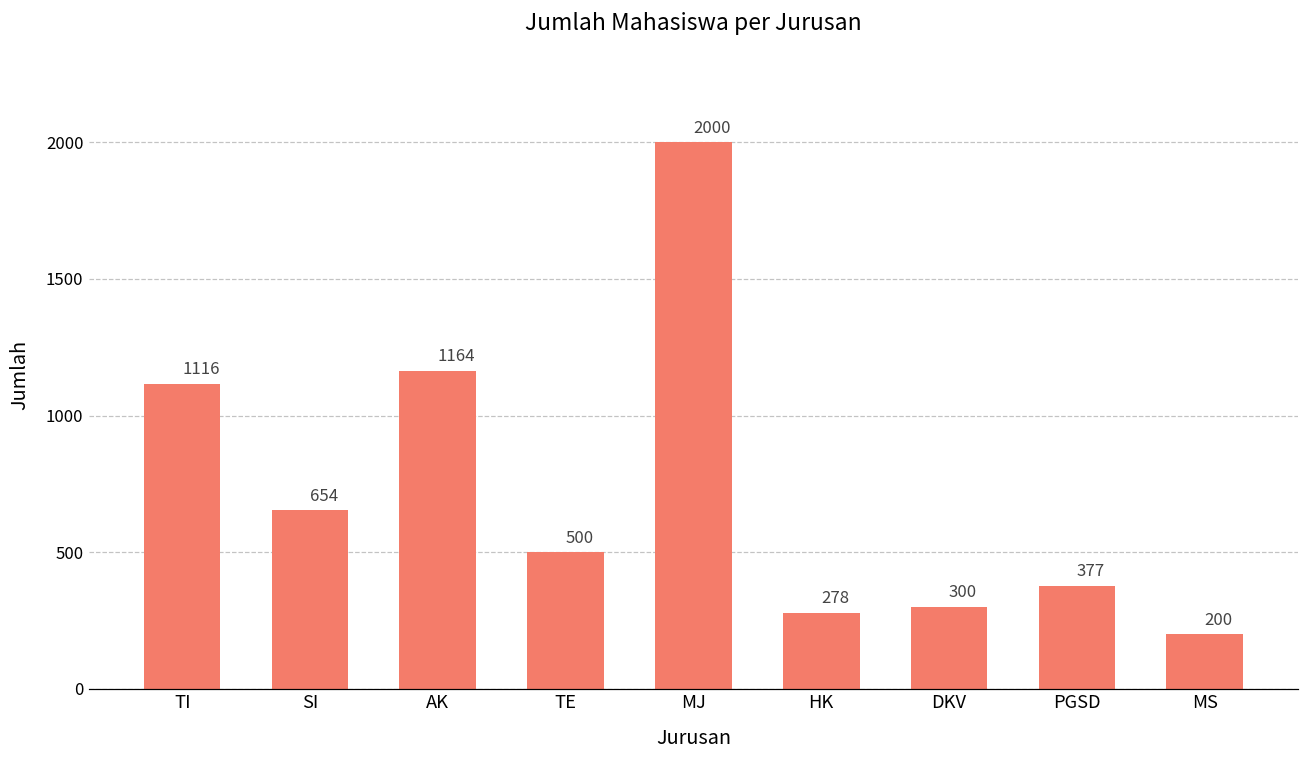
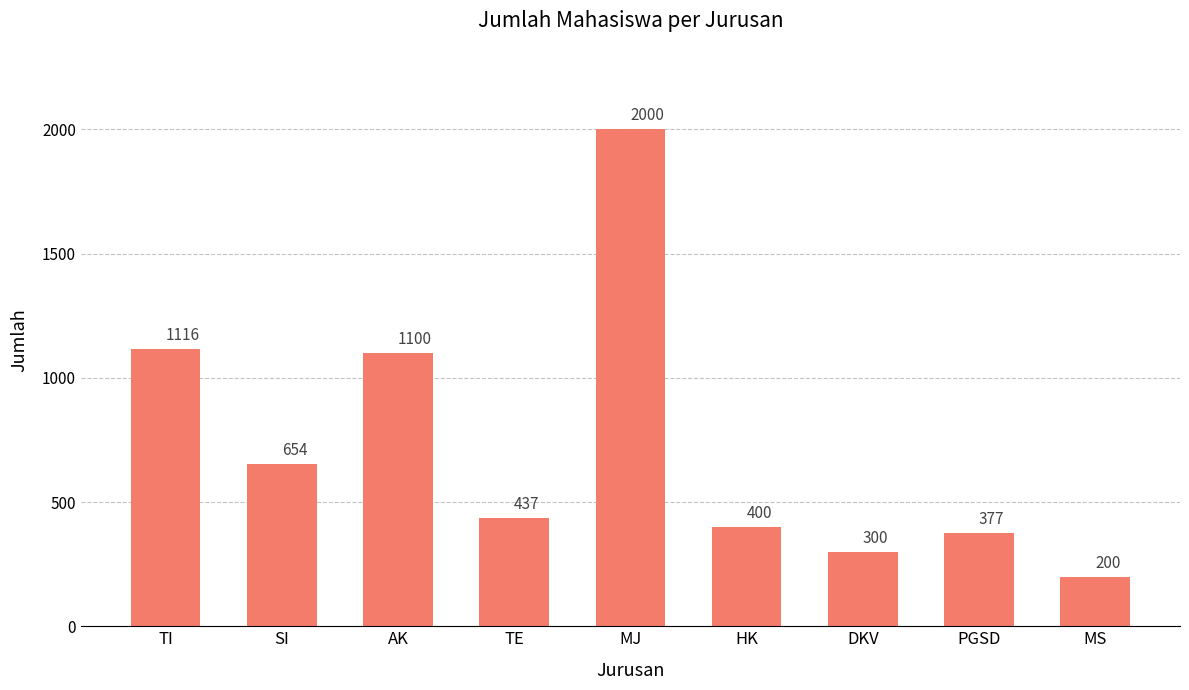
AK: 1164 -> 1100
TE: 500 -> 437
HK: 278 -> 400
